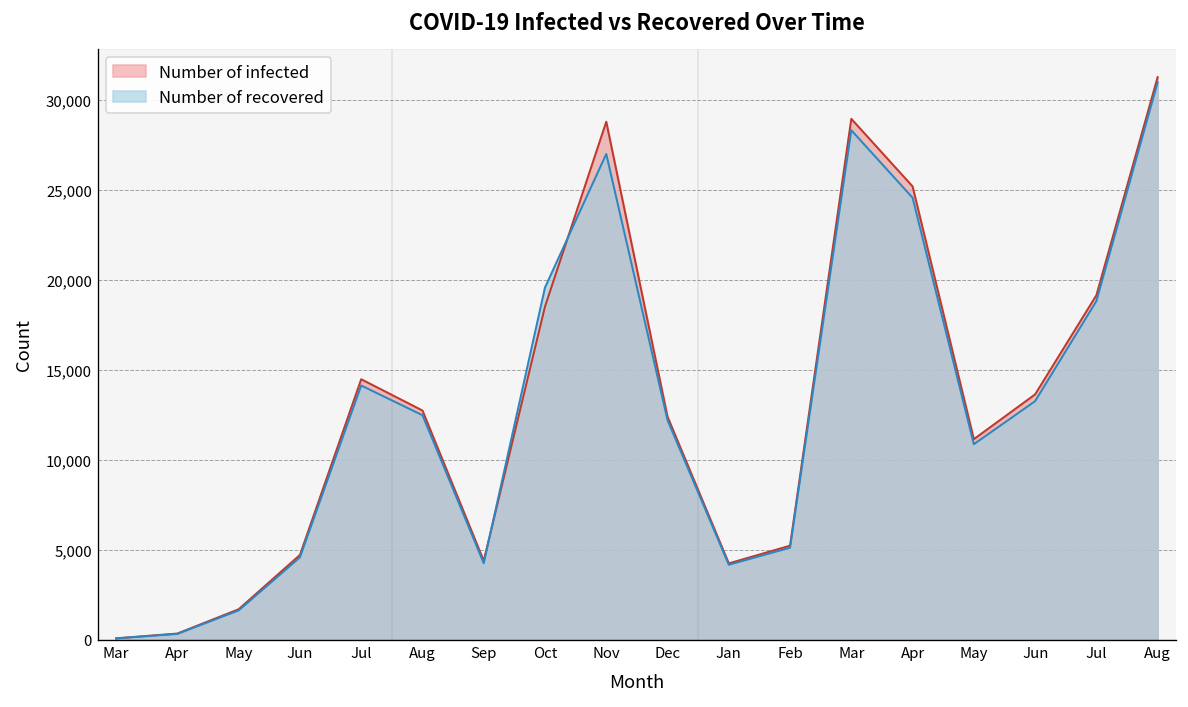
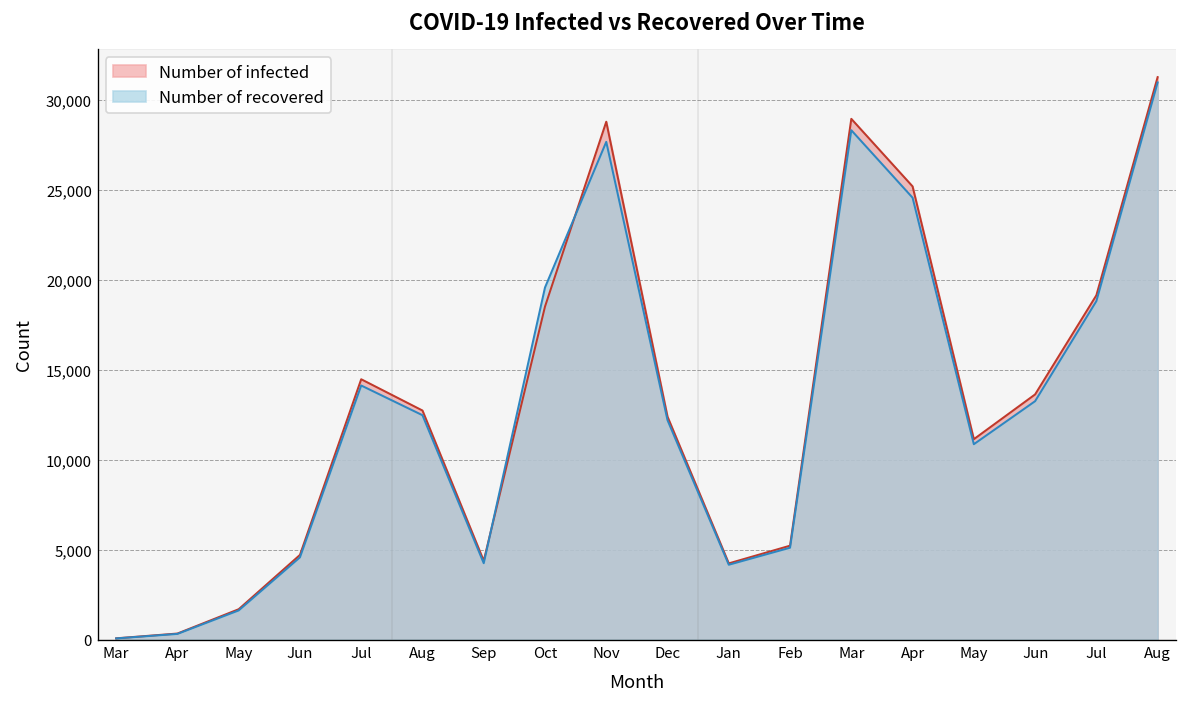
Number of recovered, Nov: 27,000 -> 27,700
